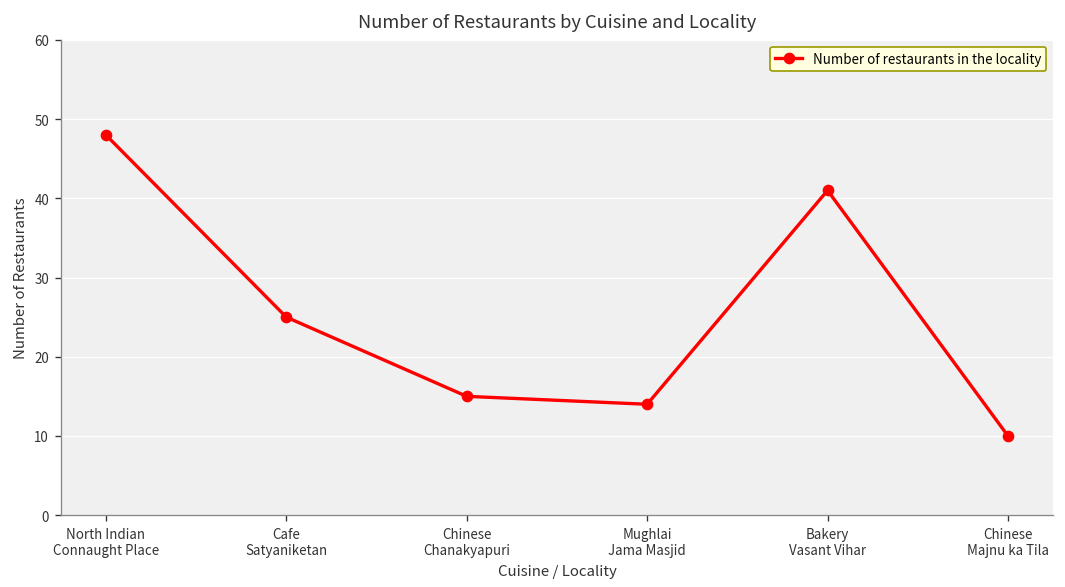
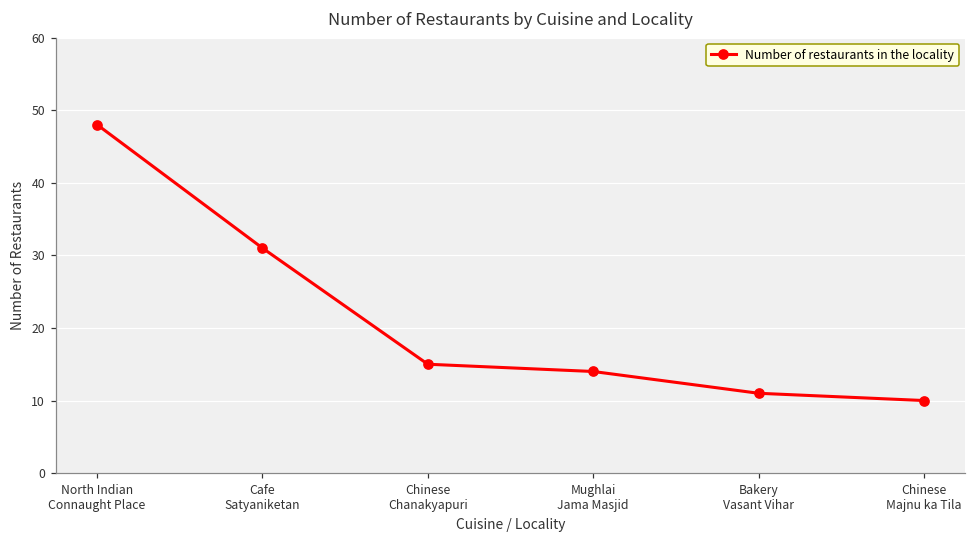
Cafe Satyaniketan: 25 -> 31
Bakery Vasant Vihar: 41 -> 11
